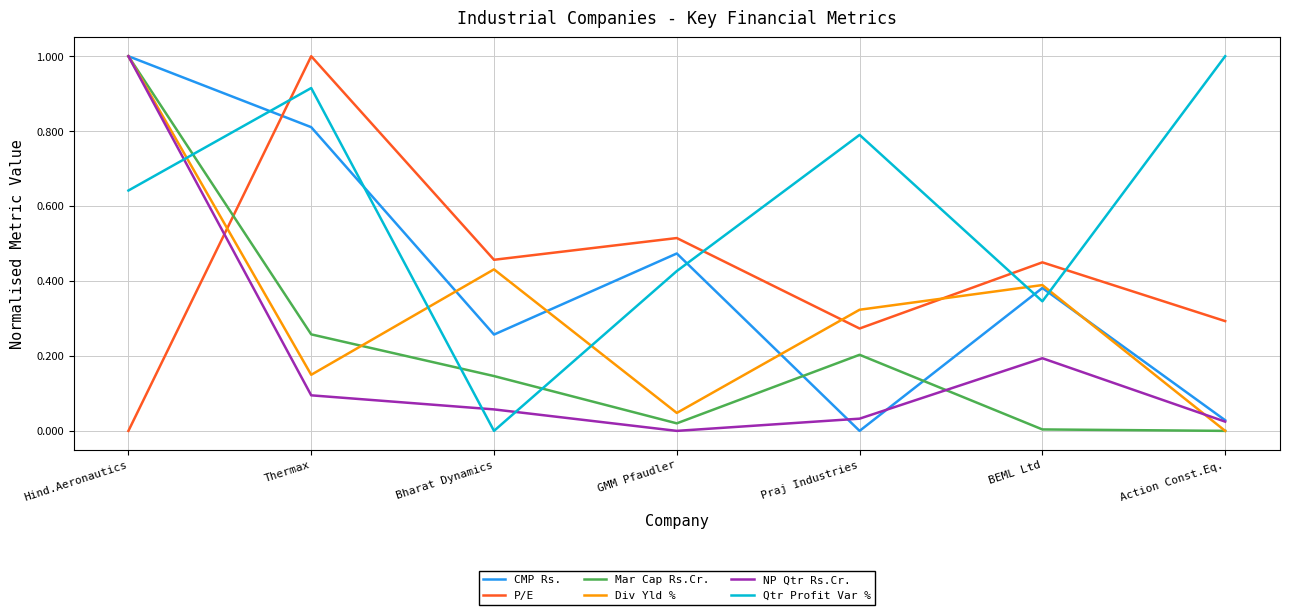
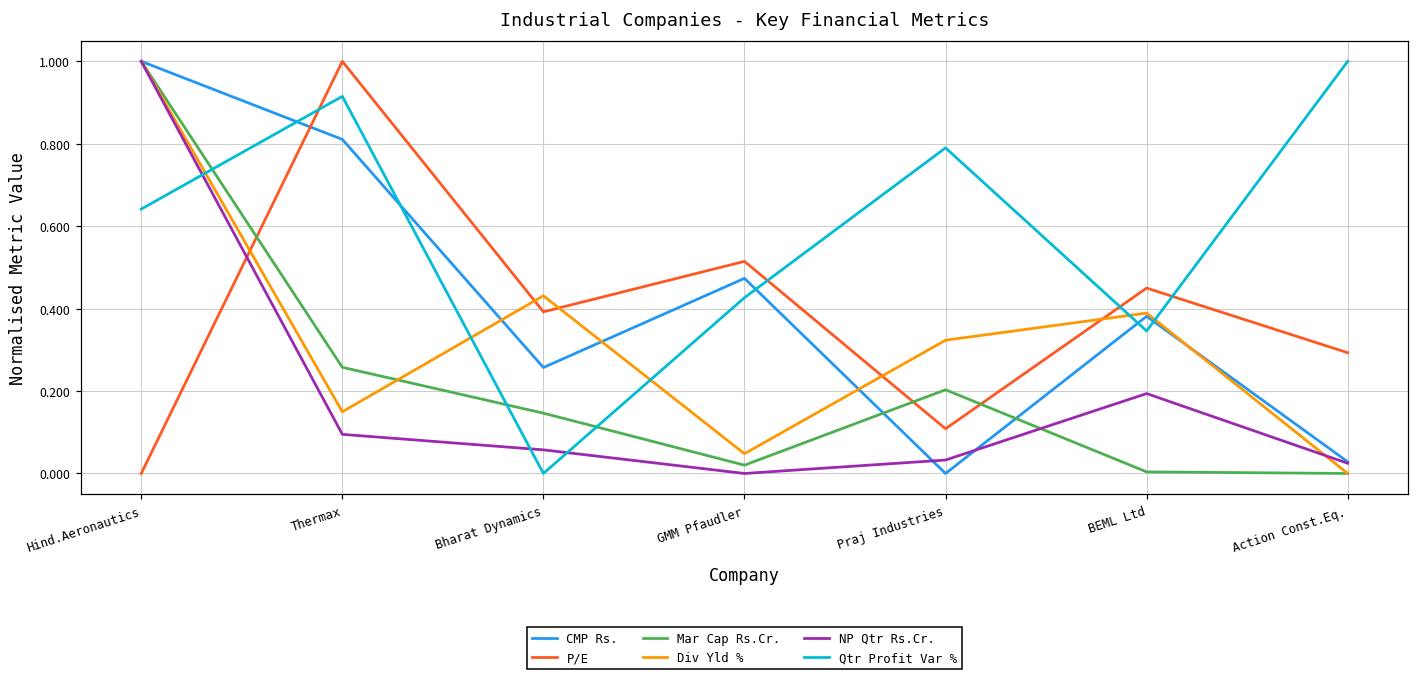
P/E, Bharat Dynamics: 0.46 -> 0.39
P/E, Praj Industries: 0.27 -> 0.11
